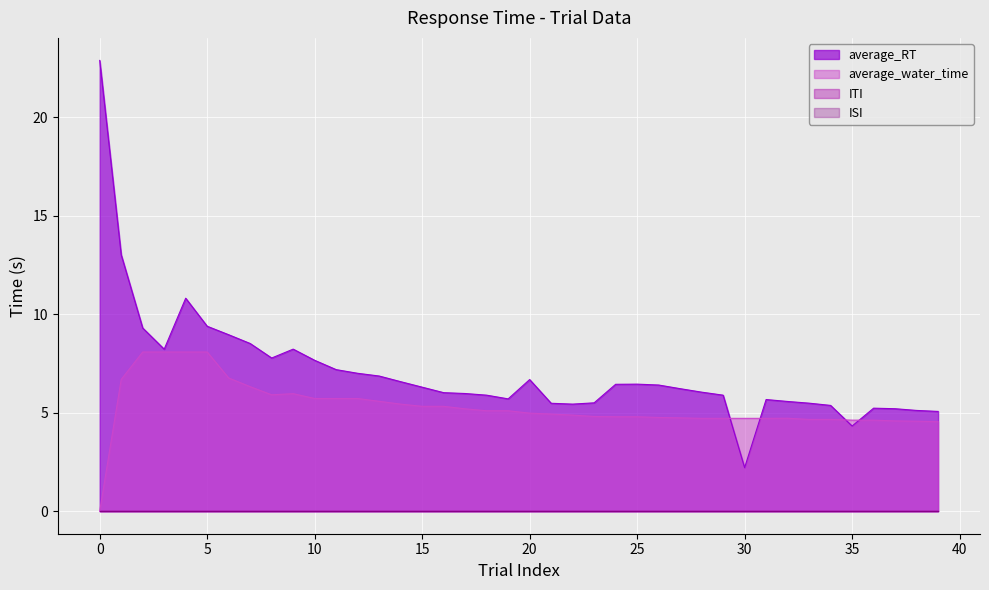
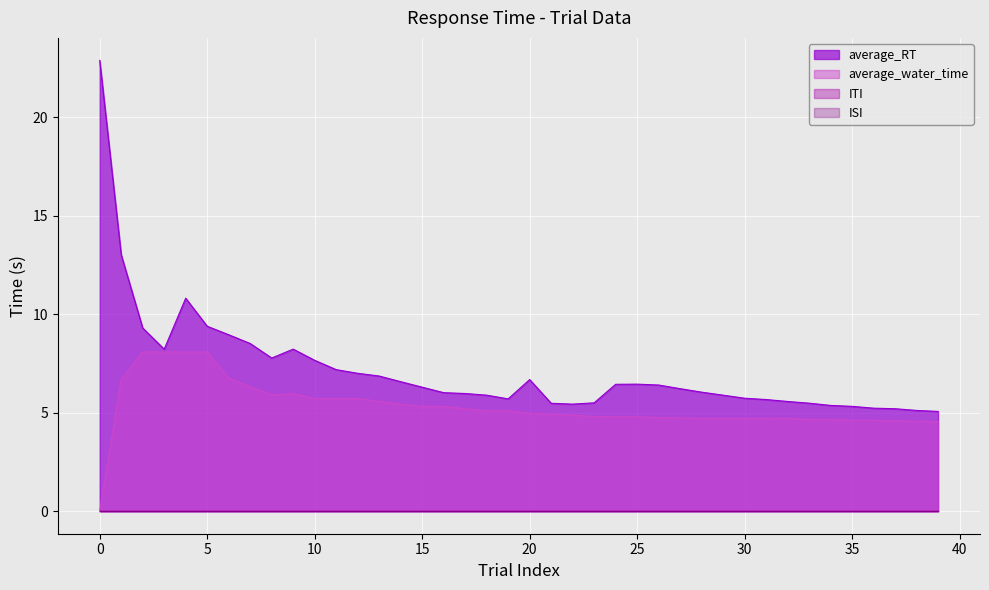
average_RT, 30: 2.2 -> 5.7
average_RT, 35: 4.3 -> 5.3
